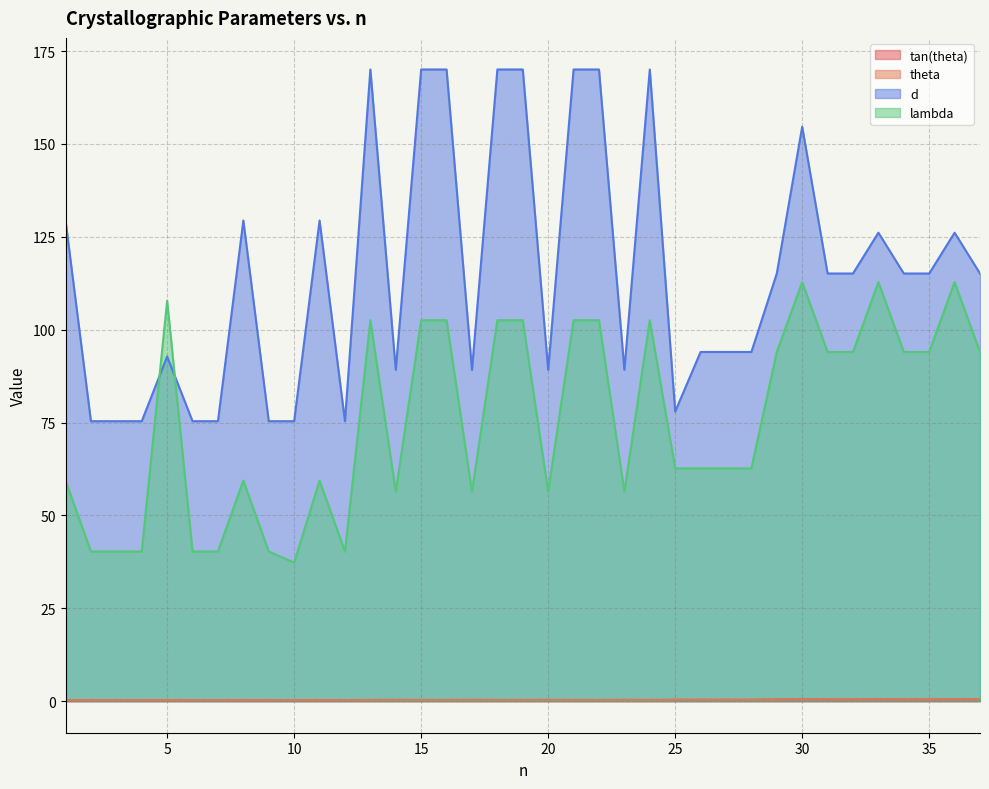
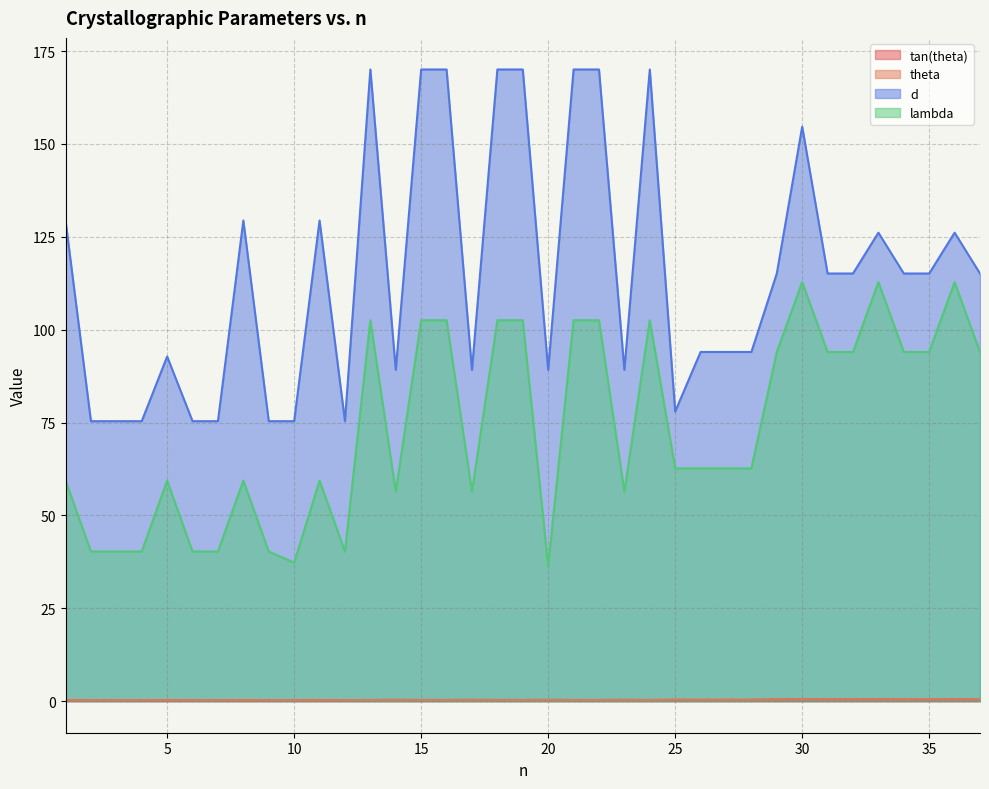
lambda, 5: 108 -> 59
lambda, 20: 56 -> 36
